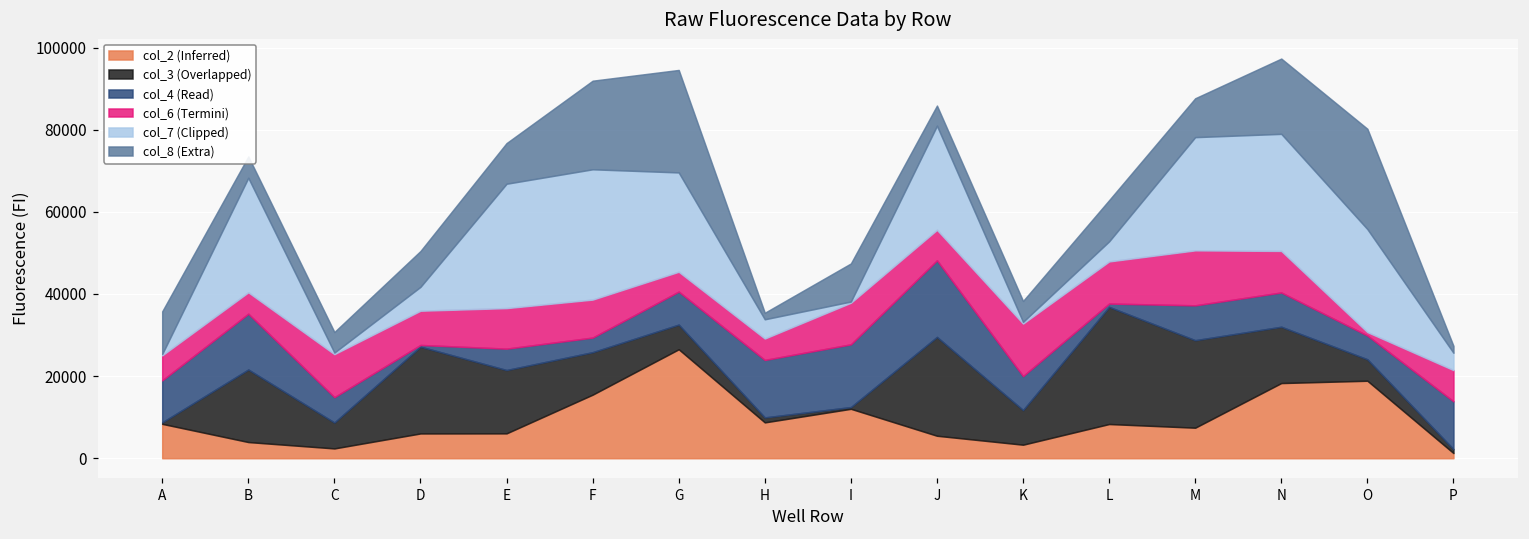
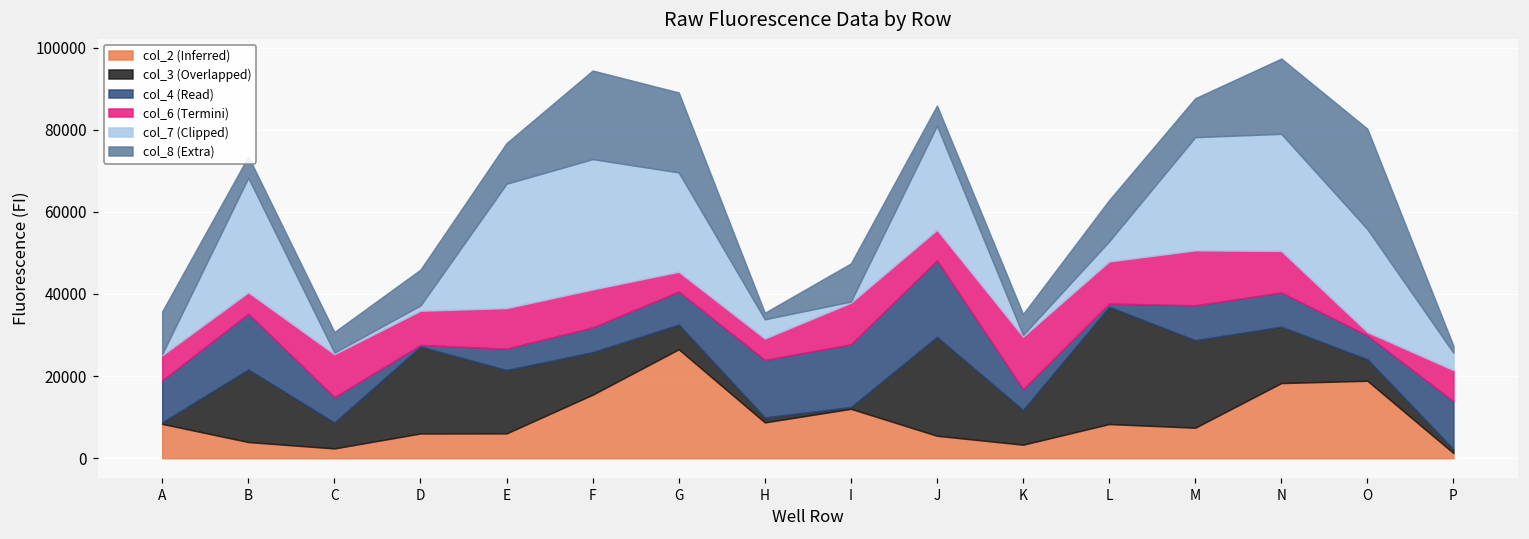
col_7 (Clipped), D: 6000 -> 1000
col_4 (Read), F: 4000 -> 6000
col_8 (Extra), G: 25000 -> 19000
col_4 (Read), K: 8000 -> 5000
